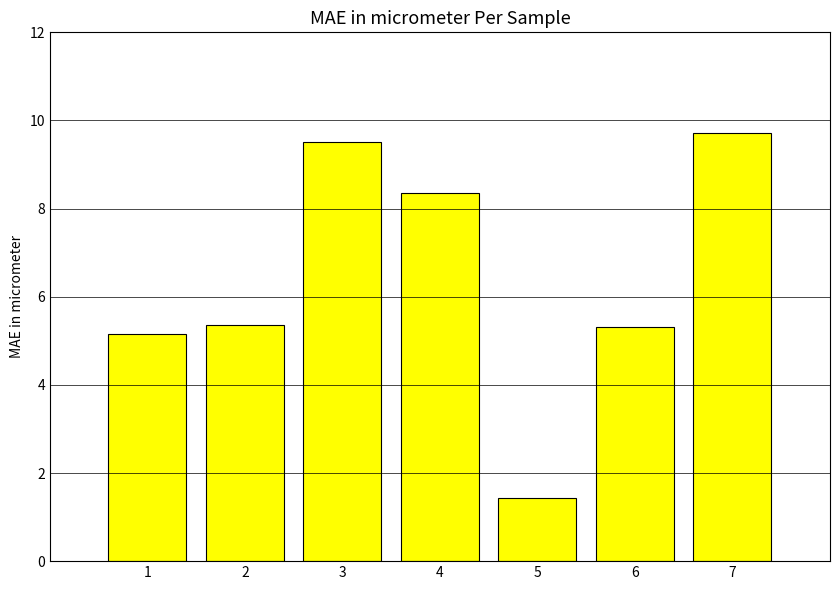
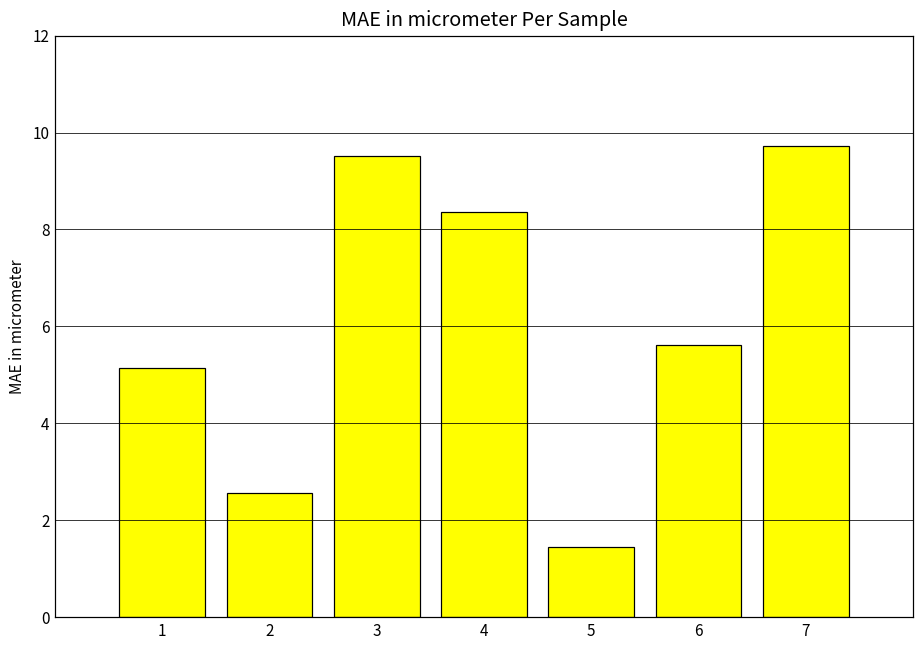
2: 5.3 -> 2.6
6: 5.3 -> 5.6
